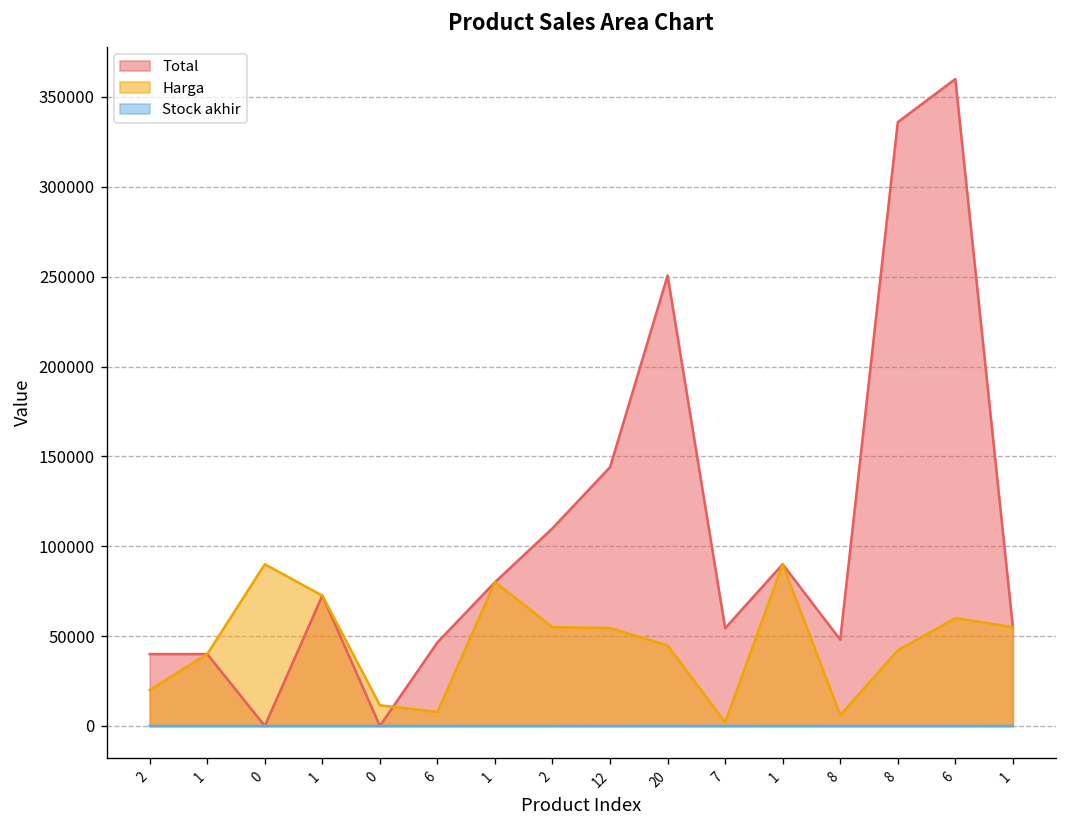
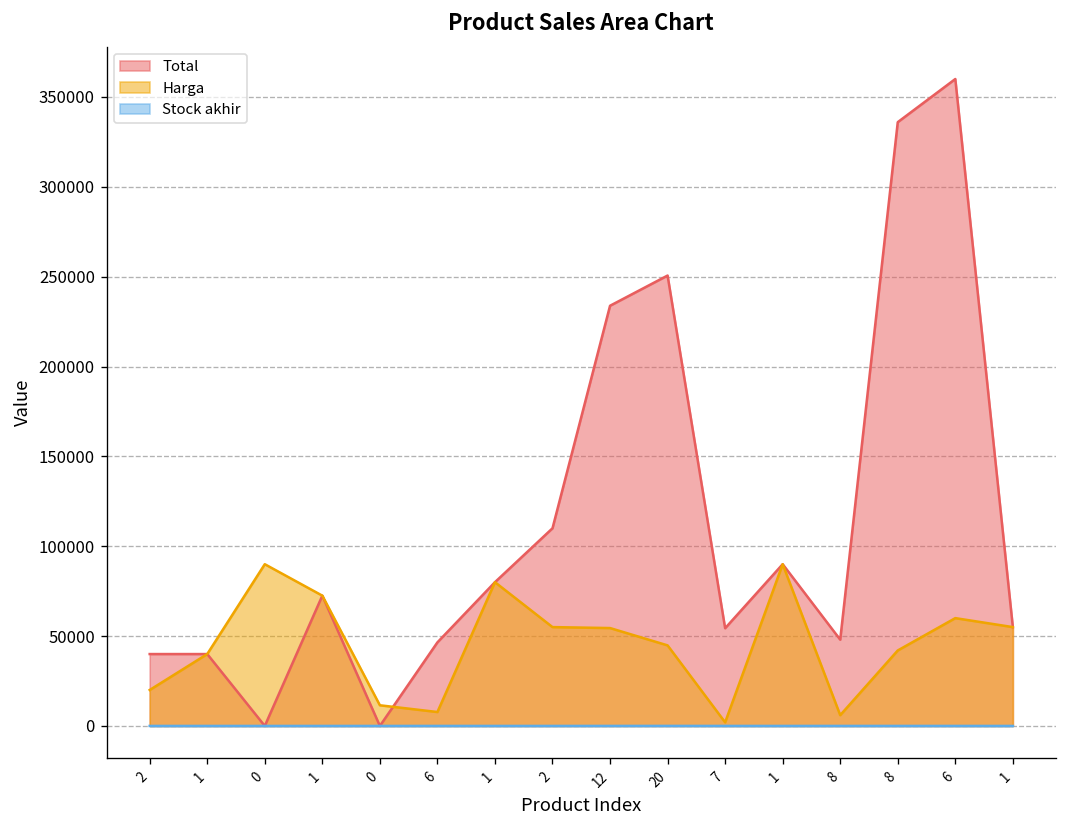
Total, 12: 144000 -> 234000
